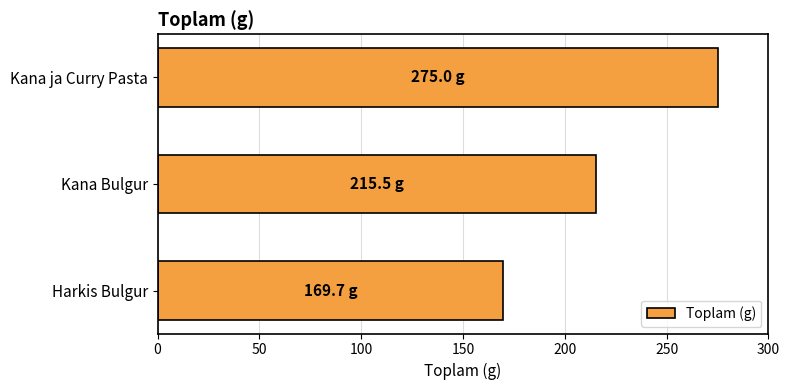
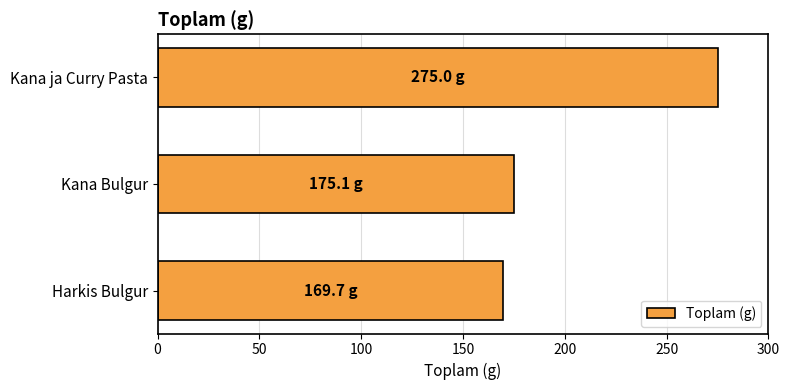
Kana Bulgur: 215.5 -> 175.1
